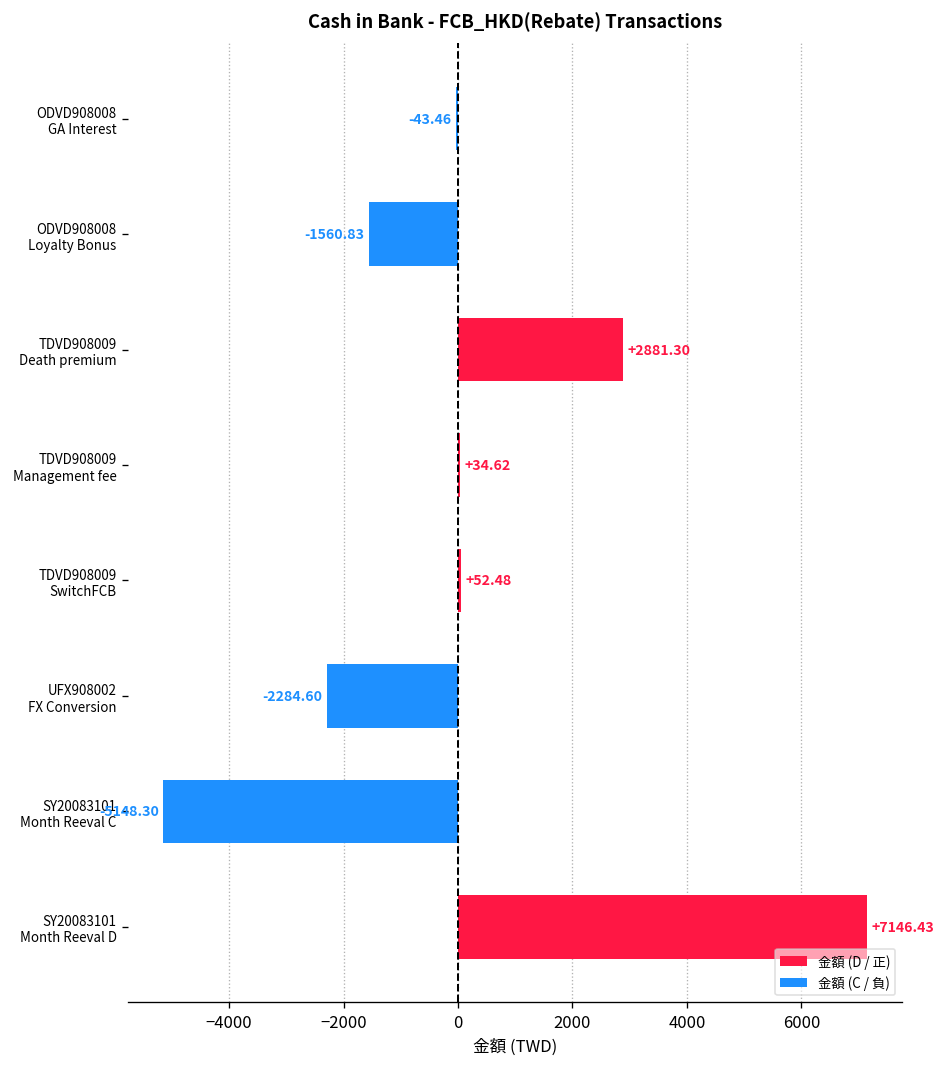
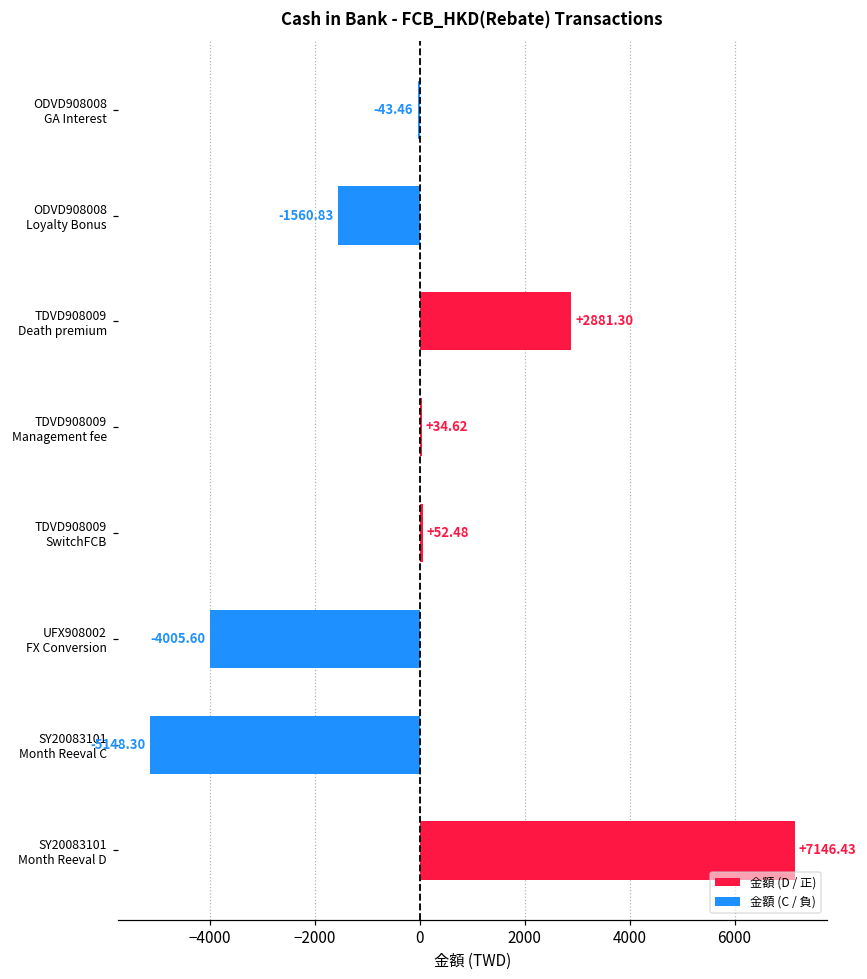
金額 (C / 負), UFX908002 FX Conversion: -2284.60 -> -4005.60
